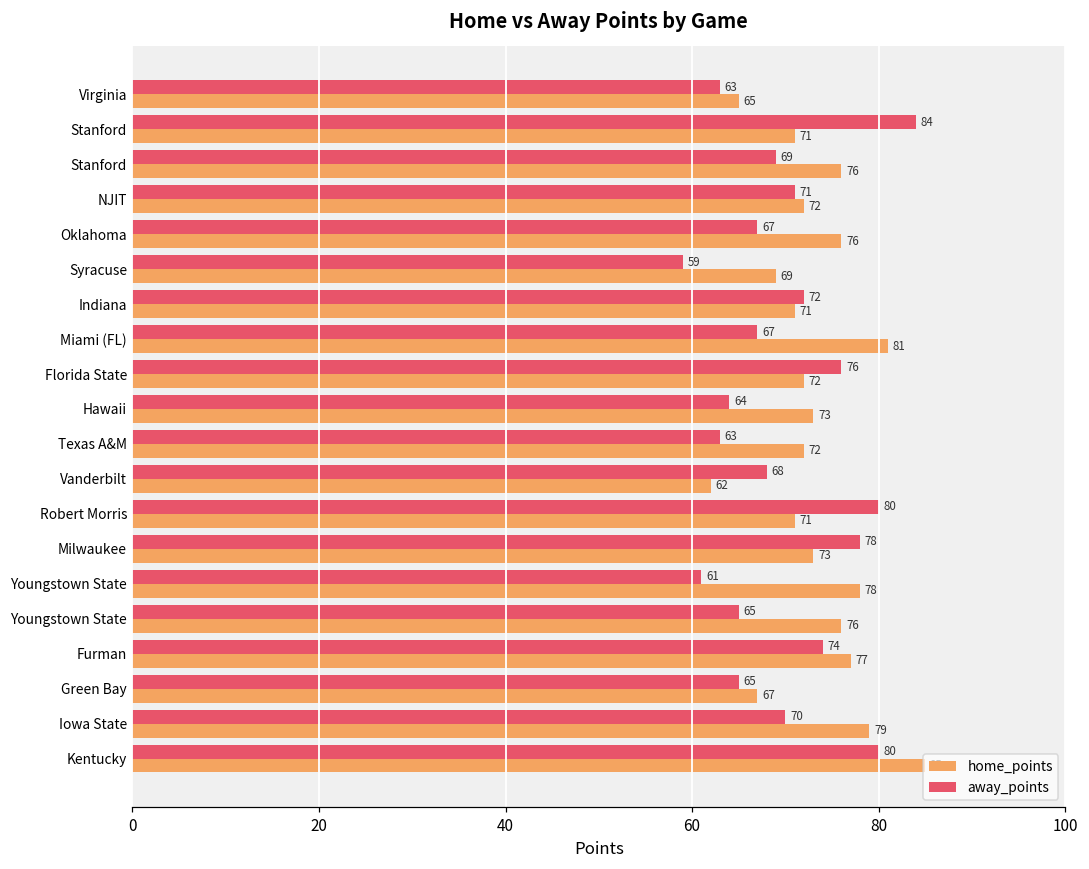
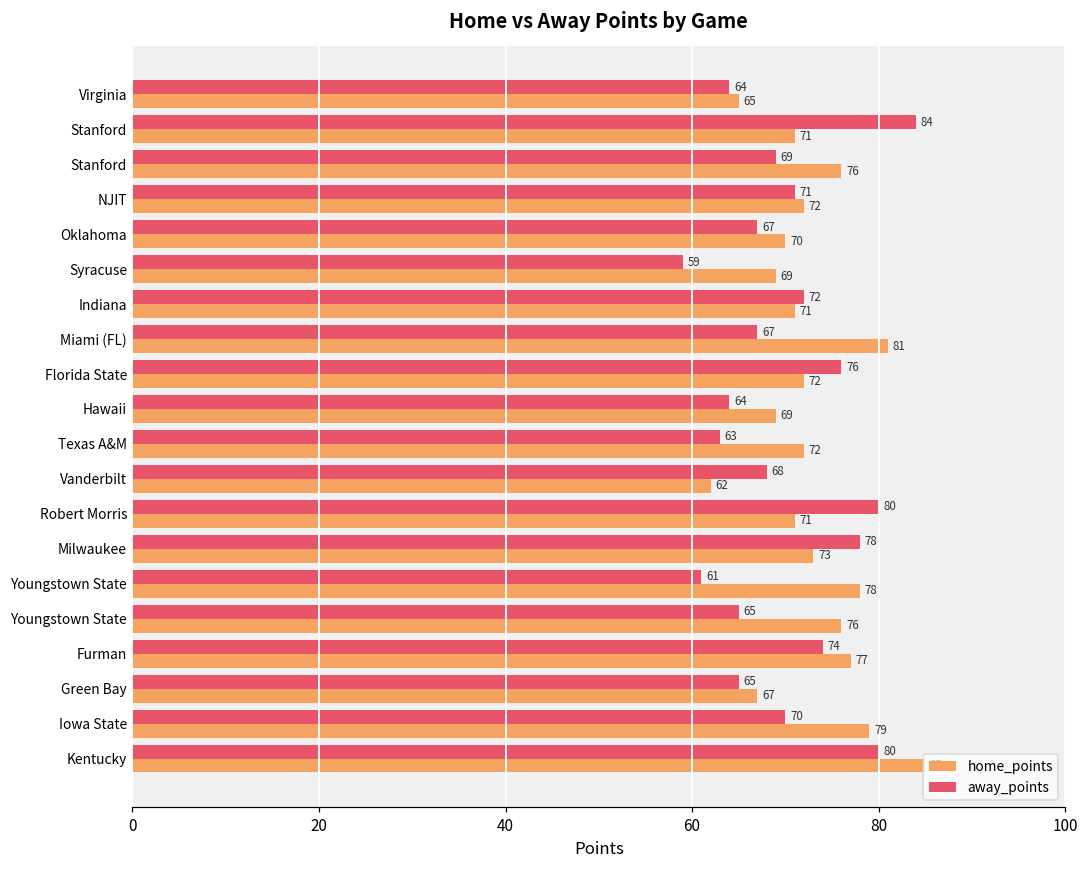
away_points, Virginia: 63 -> 64
home_points, Oklahoma: 76 -> 70
home_points, Hawaii: 73 -> 69
